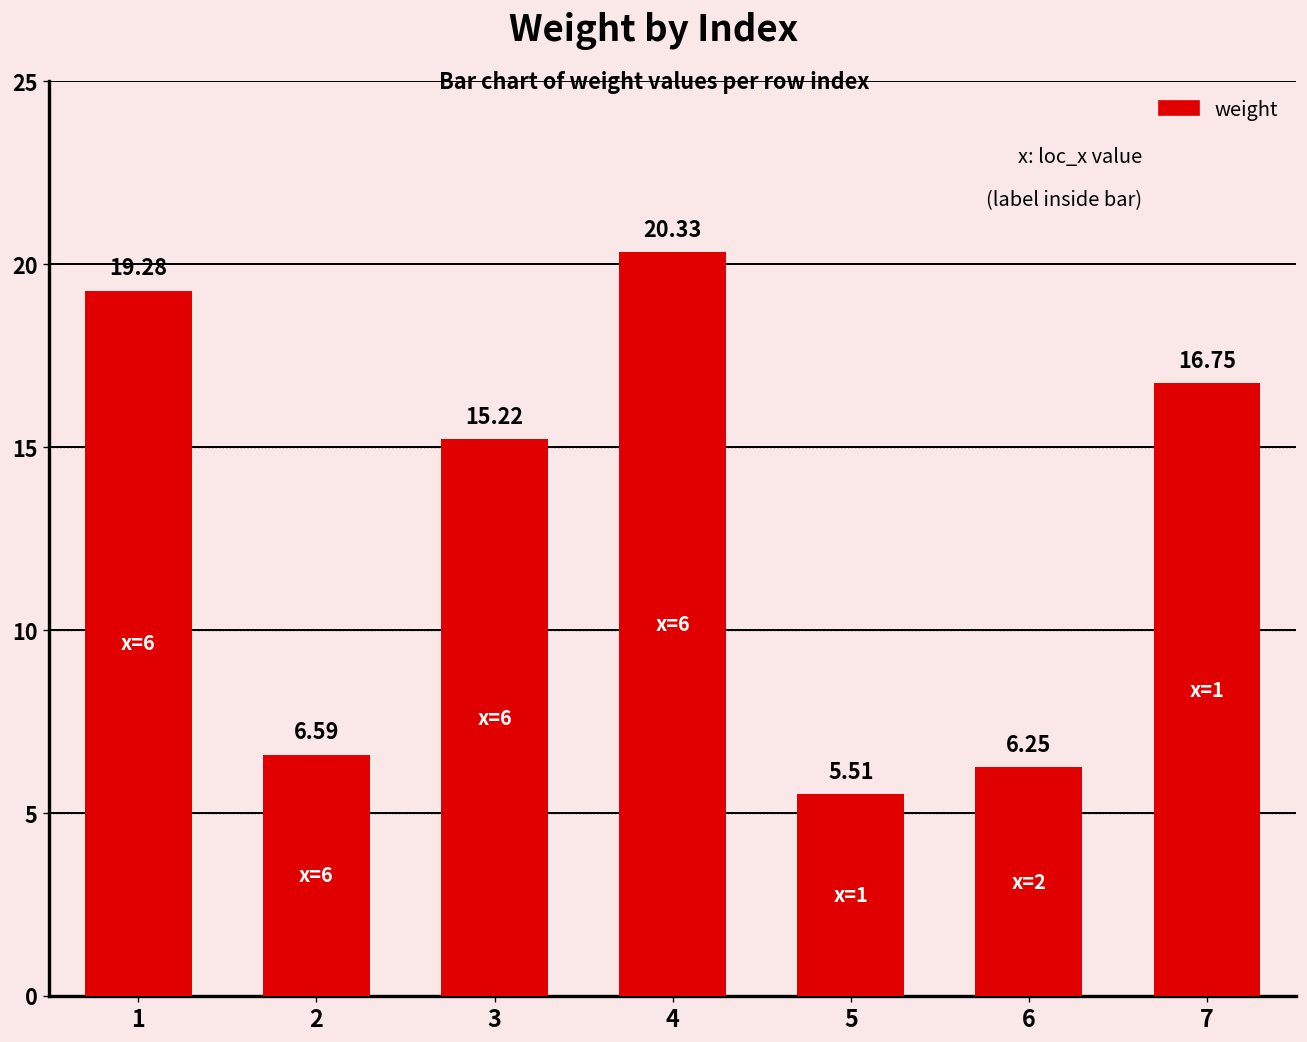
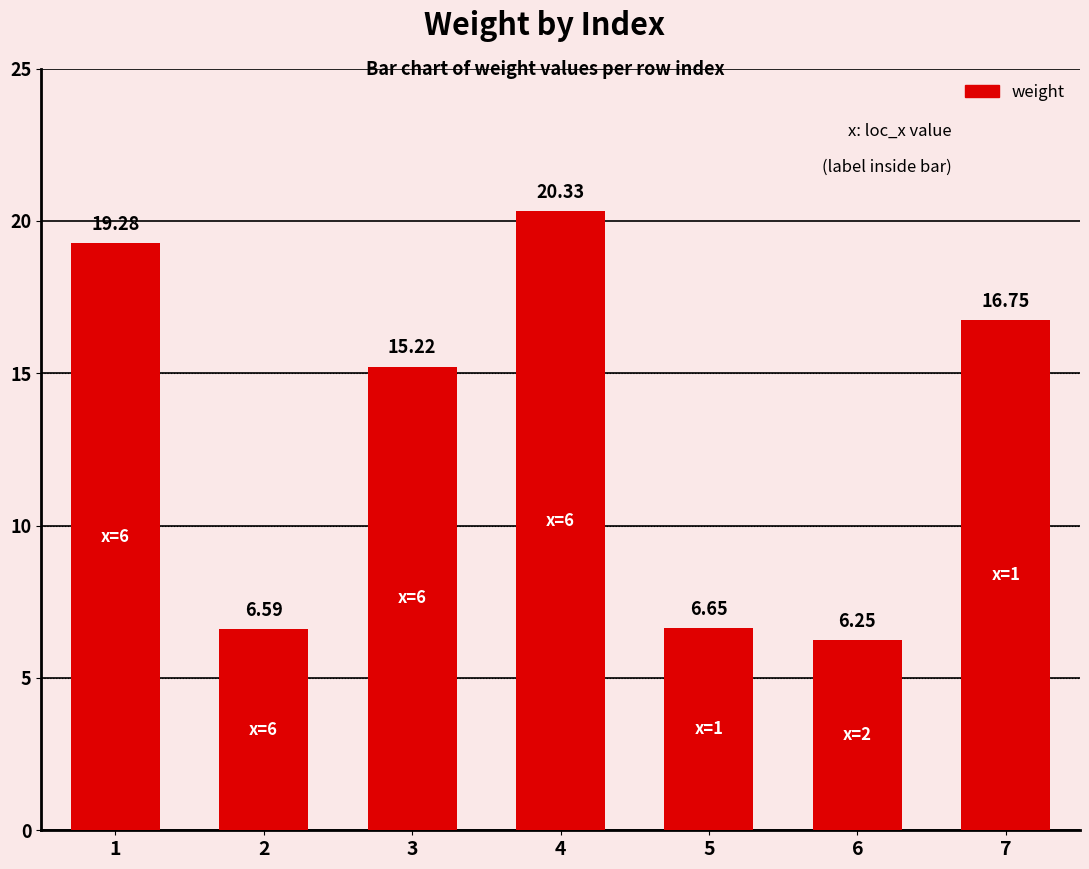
5: 5.51 -> 6.65
